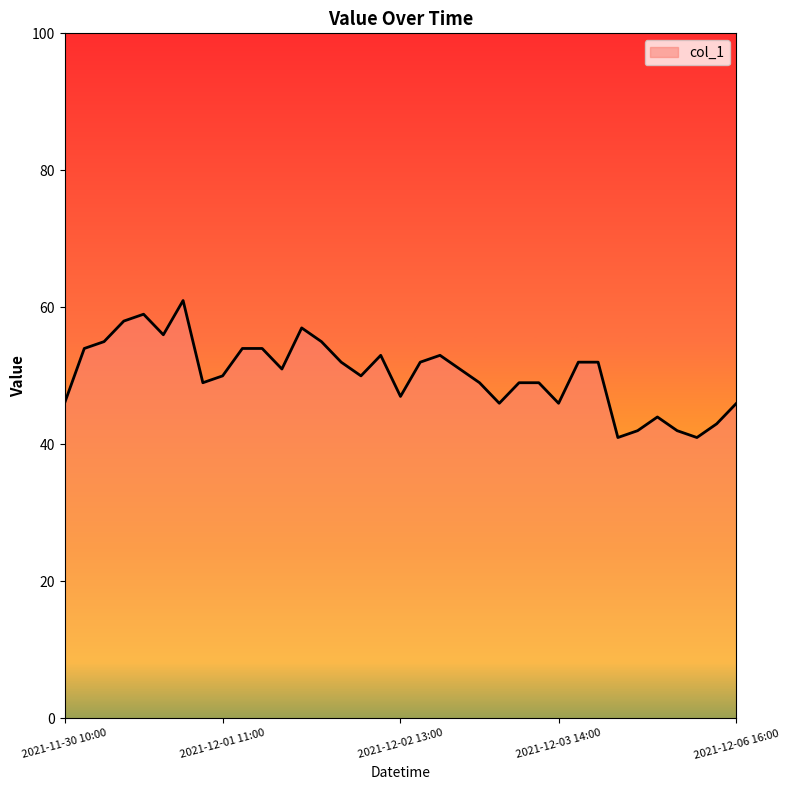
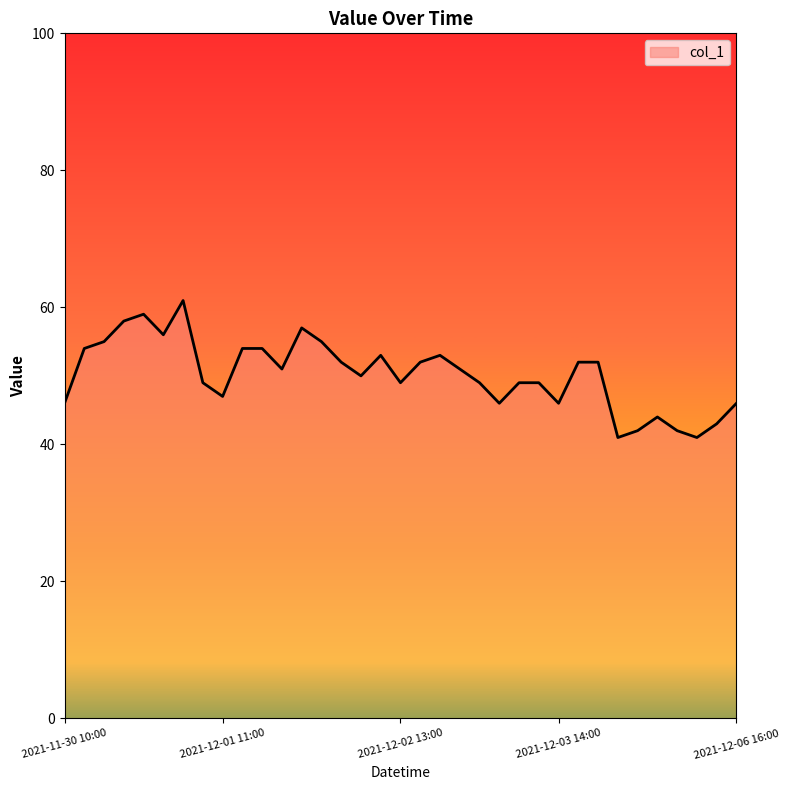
2021-12-01 11:00: 50 -> 47
2021-12-02 13:00: 47 -> 49
